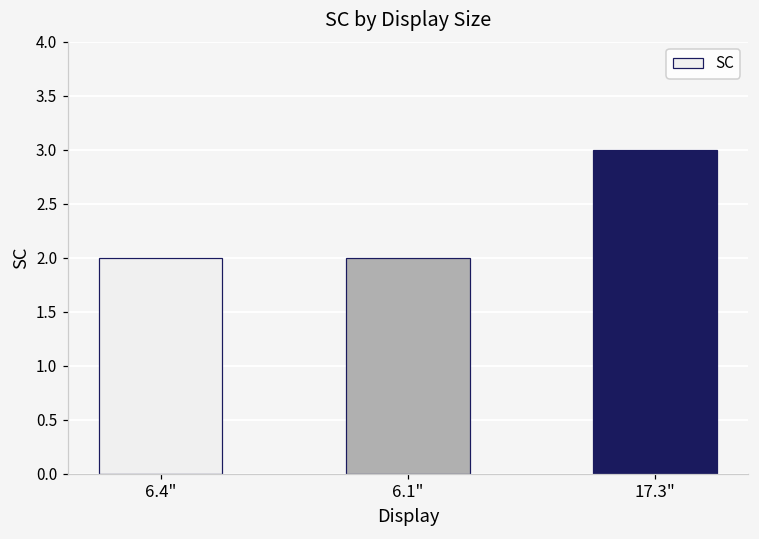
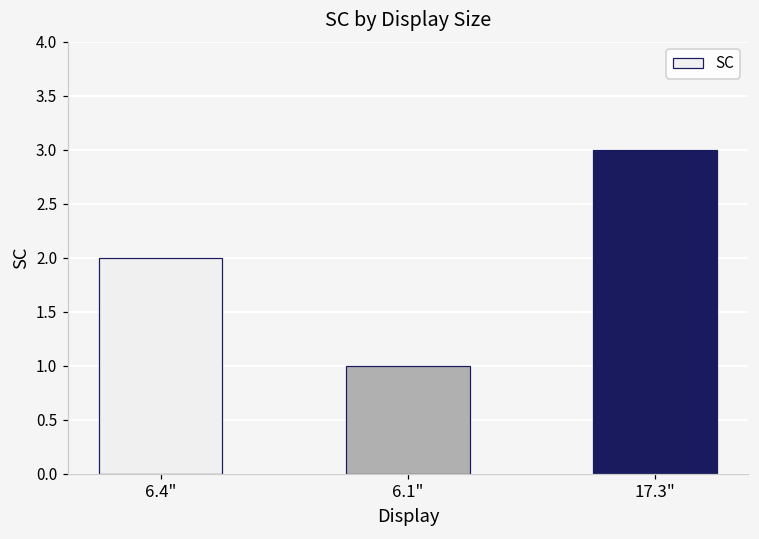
6.1": 2 -> 1
